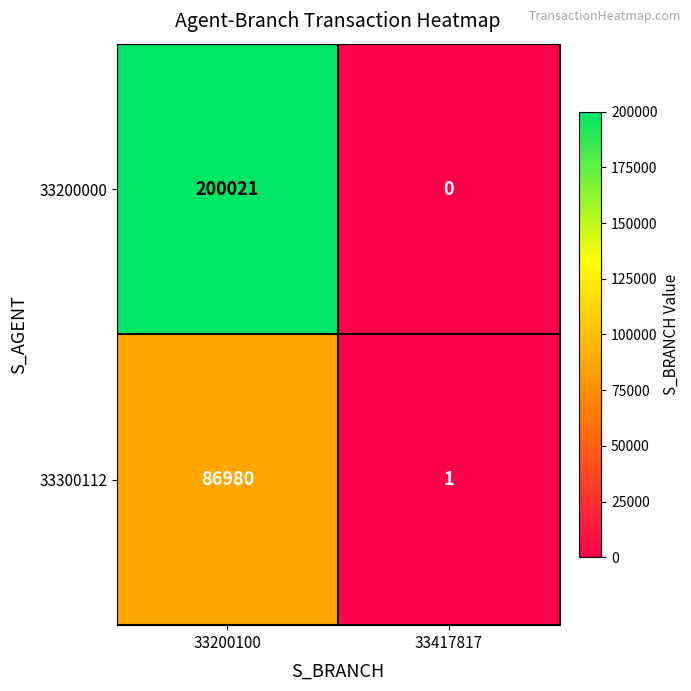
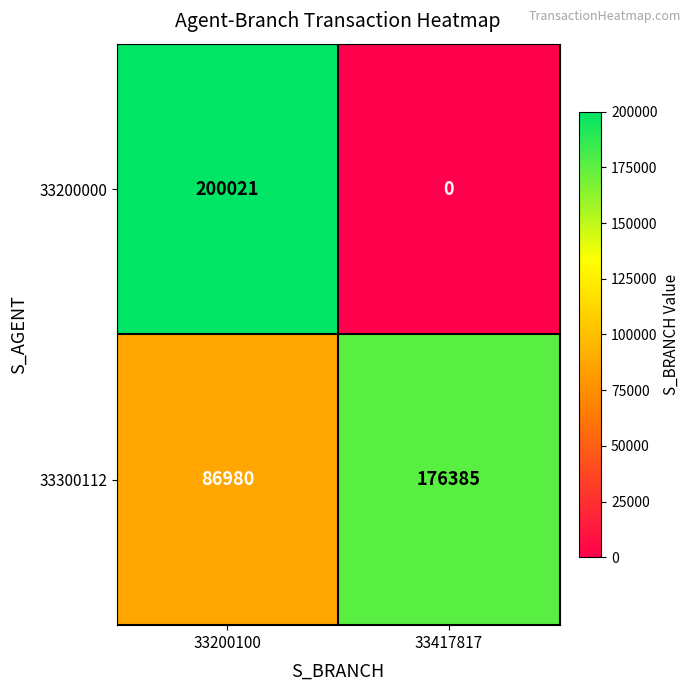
33300112, 33417817: 1 -> 176385
